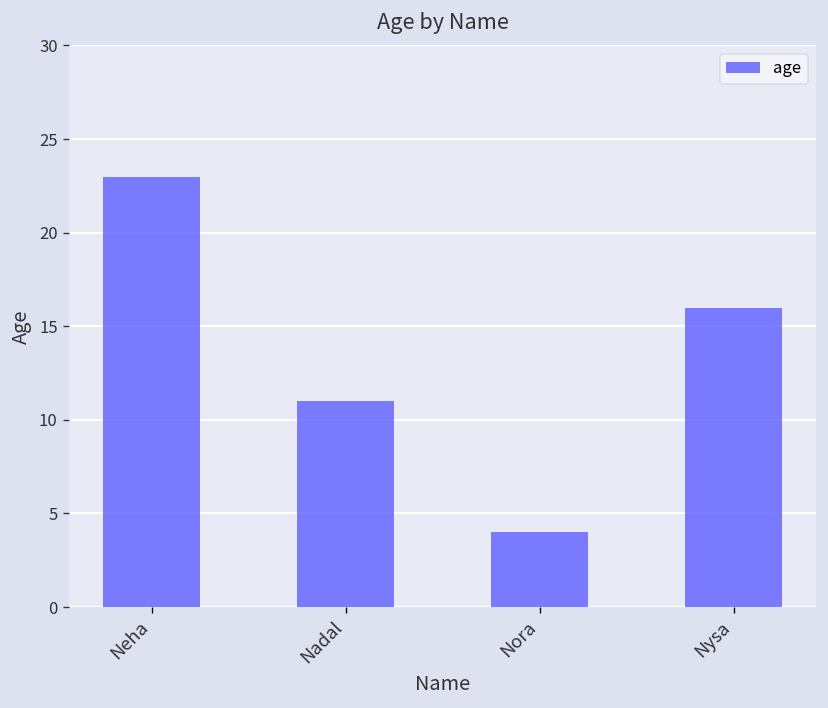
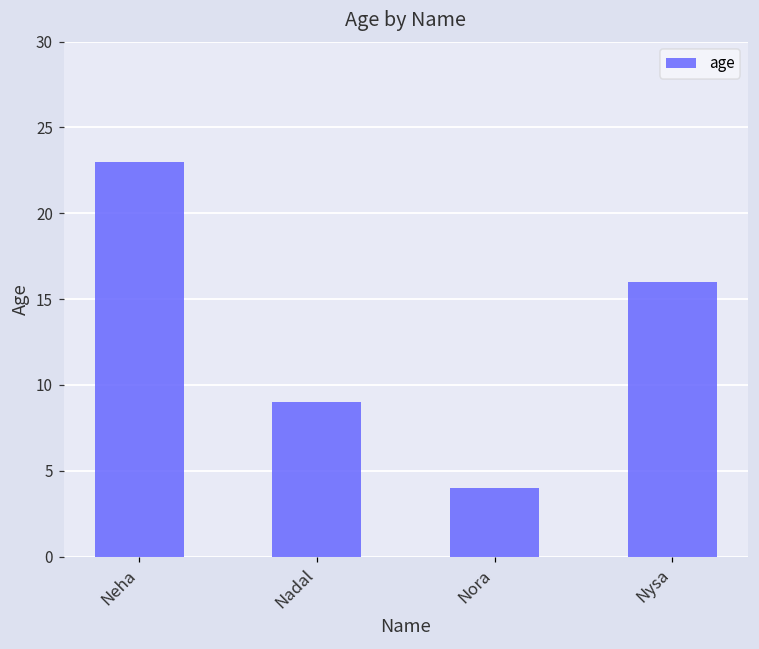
Nadal: 11 -> 9
